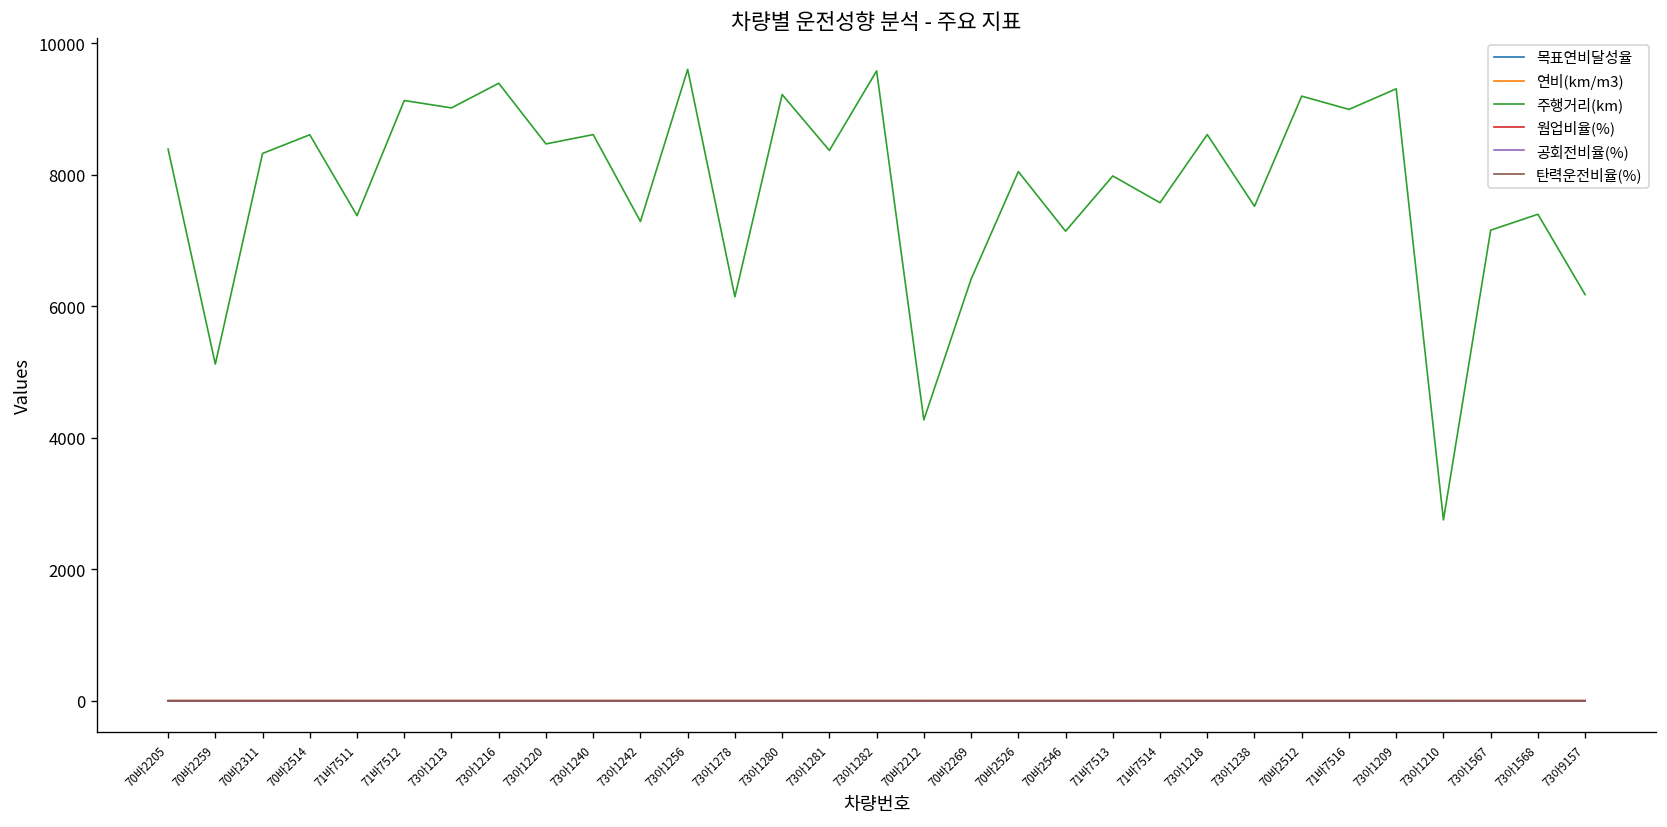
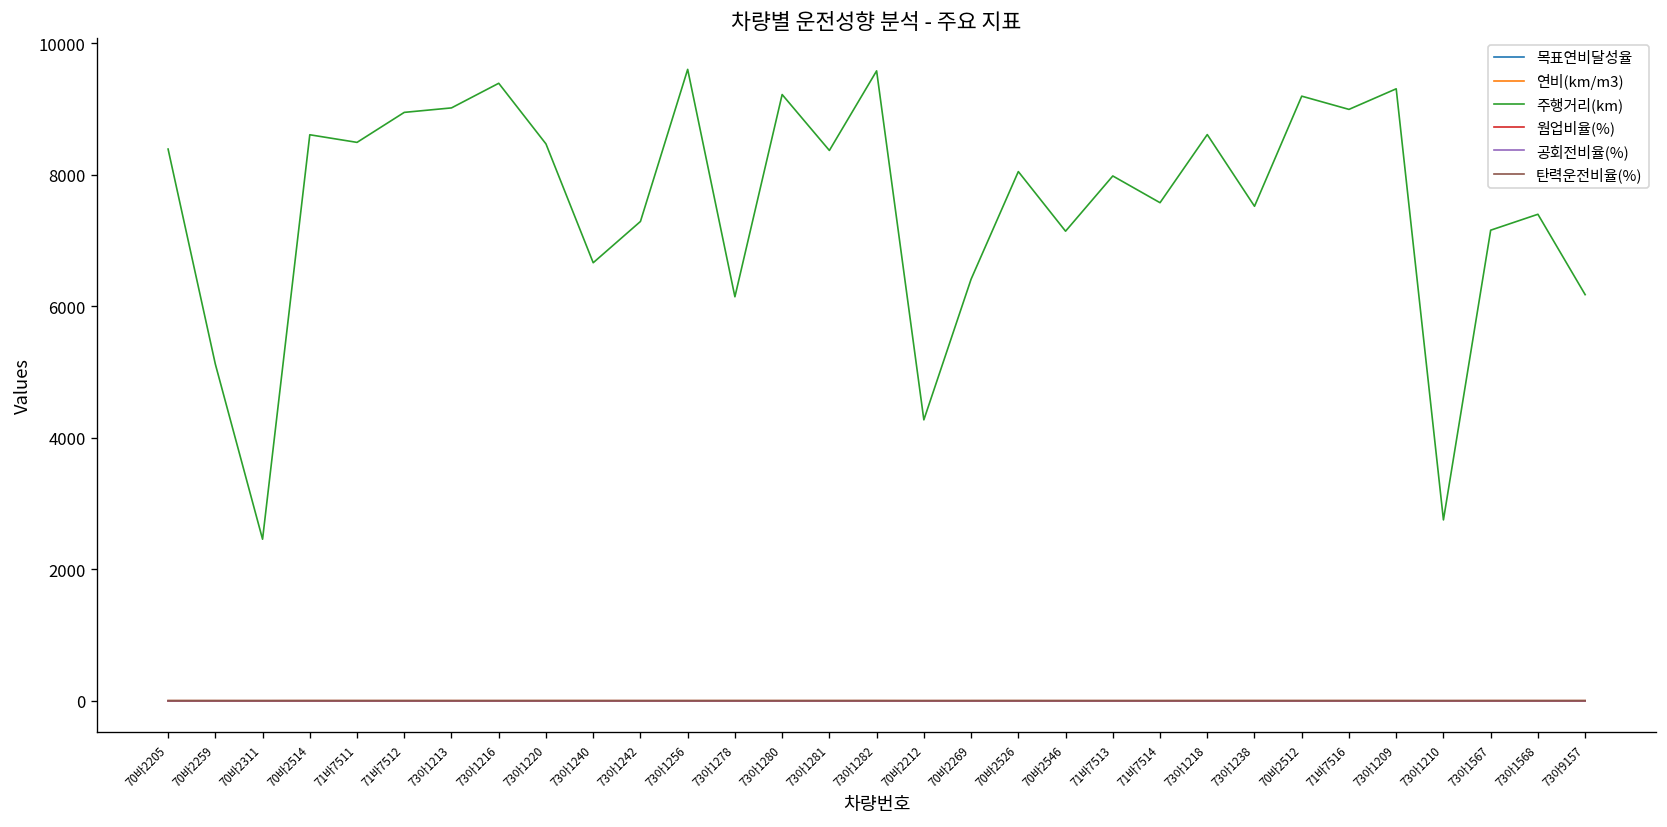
주행거리(km), 70바2311: 8300 -> 2500
주행거리(km), 71바7511: 7400 -> 8500
주행거리(km), 71바7512: 9100 -> 8900
주행거리(km), 73아1240: 8600 -> 6700
